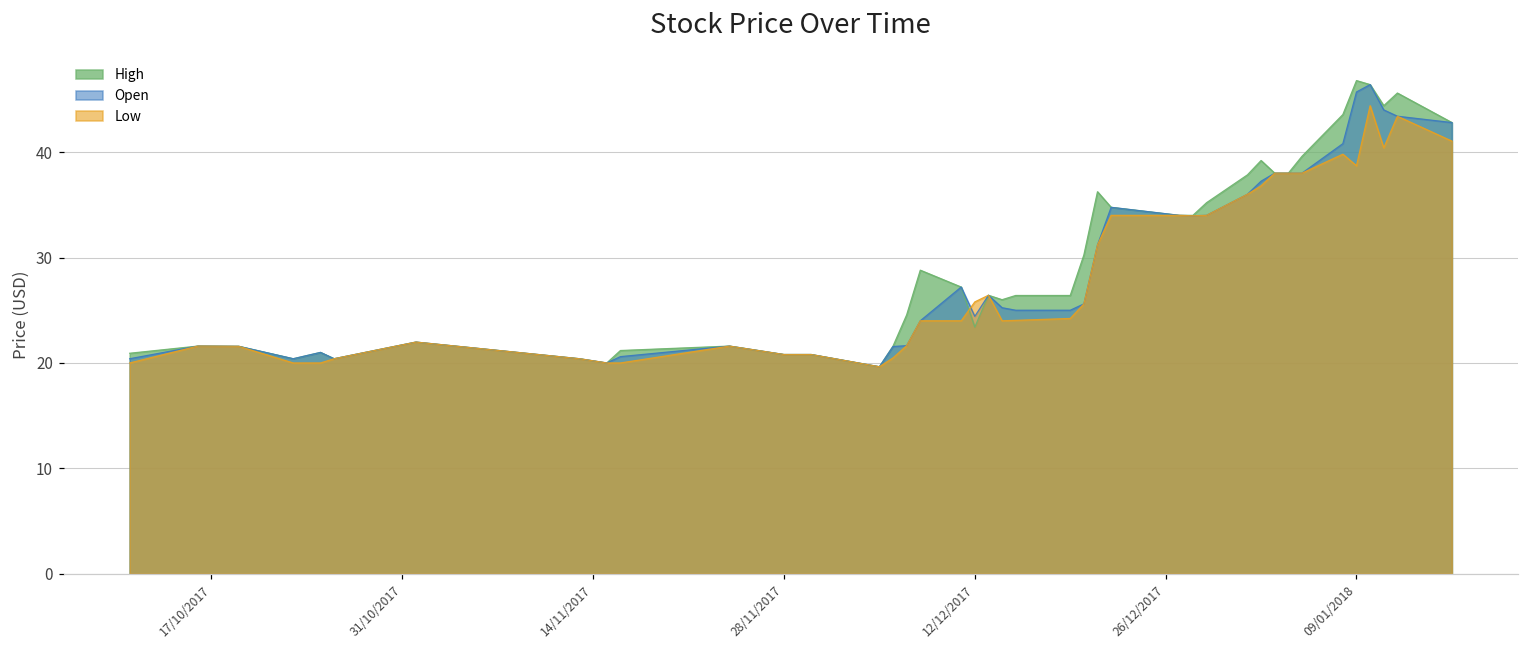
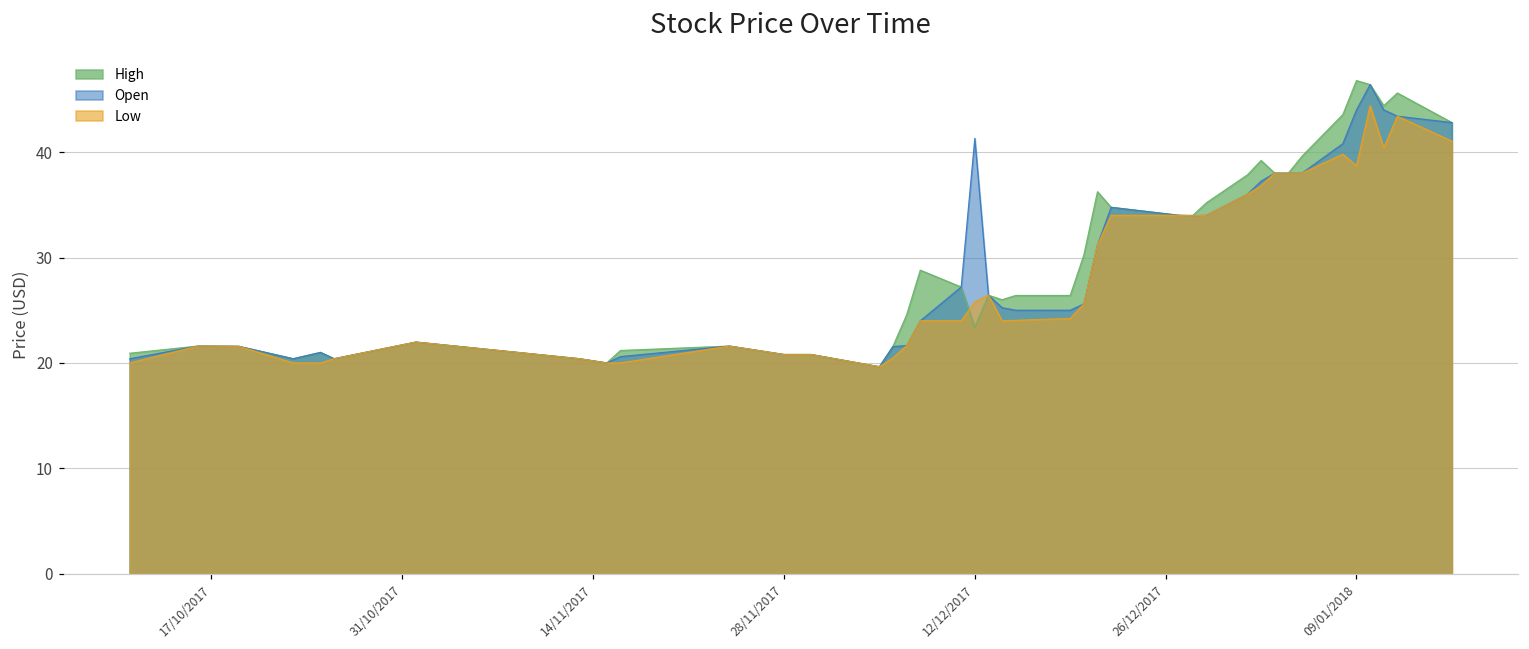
Open, 12/12/2017: 24 -> 41
Open, 09/01/2018: 46 -> 44
